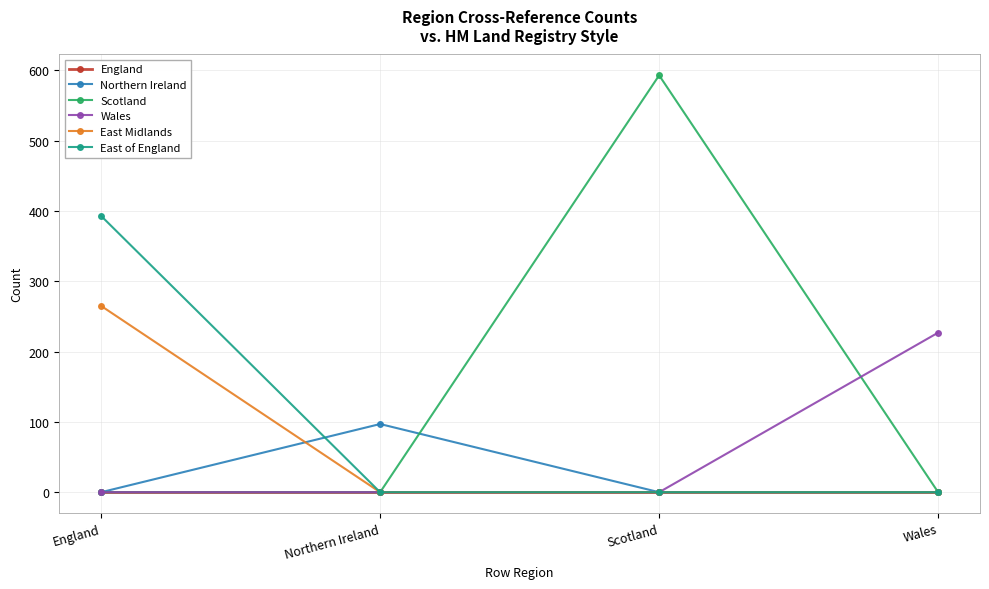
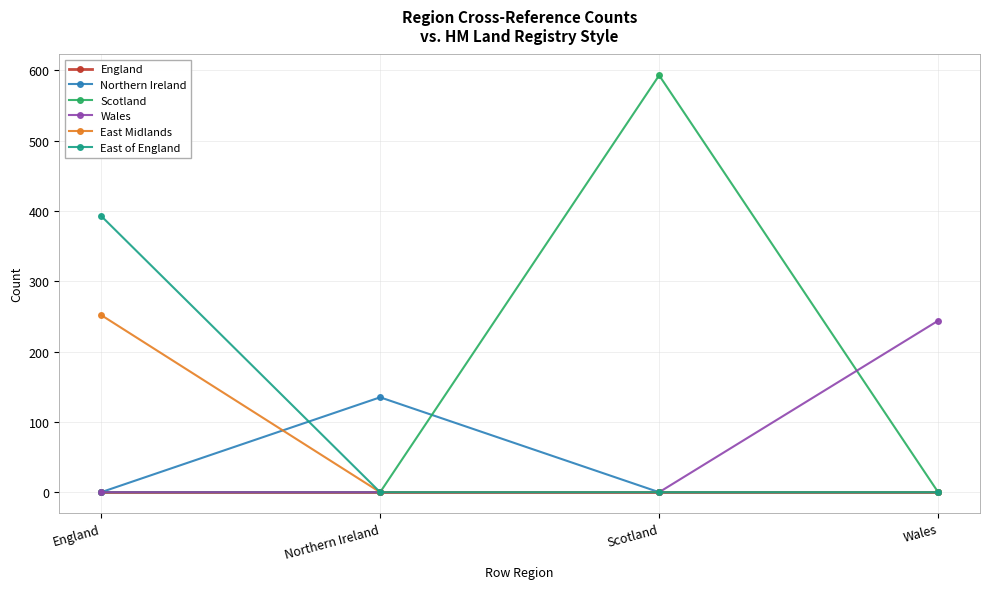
East Midlands, England: 270 -> 250
Northern Ireland, Northern Ireland: 100 -> 140
Wales, Wales: 230 -> 240
